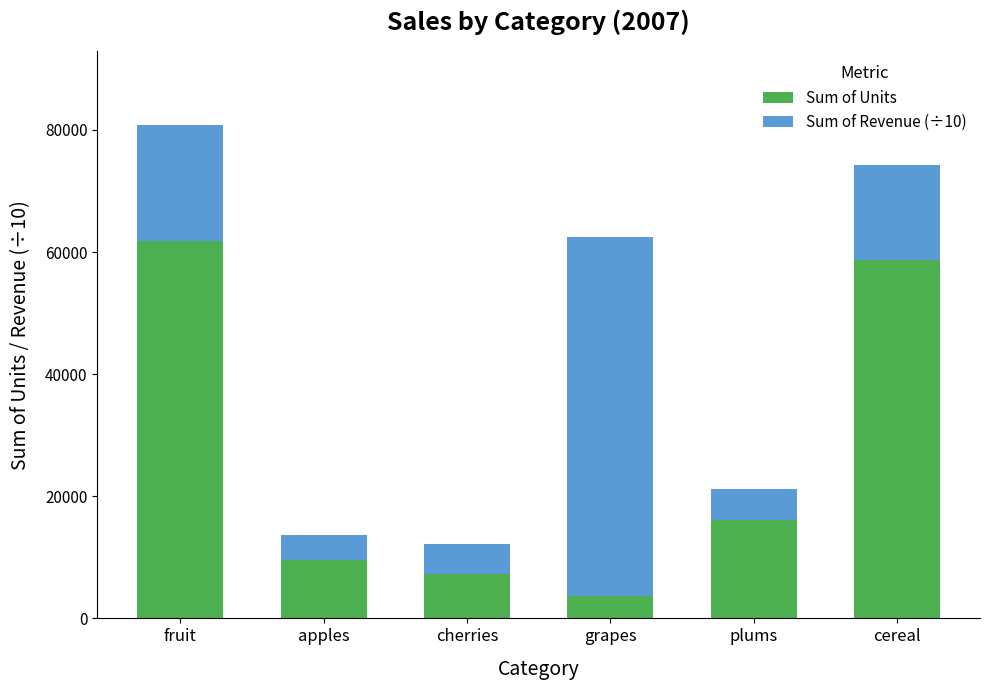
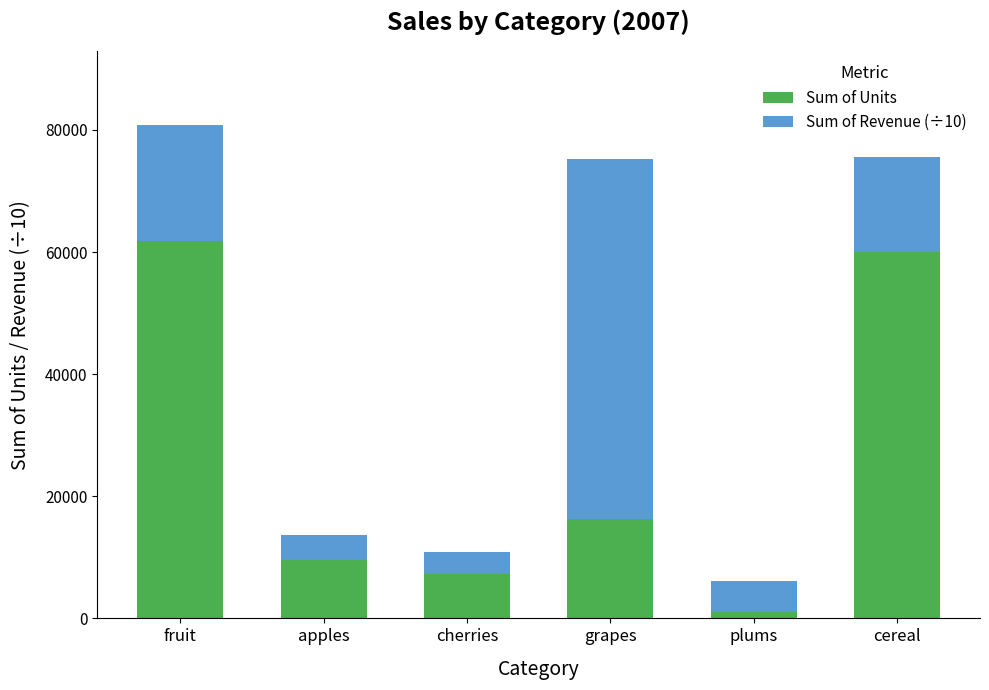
Sum of Revenue (÷10), cherries: 5000 -> 4000
Sum of Units, grapes: 4000 -> 16000
Sum of Units, plums: 16000 -> 1000
Sum of Units, cereal: 59000 -> 60000
